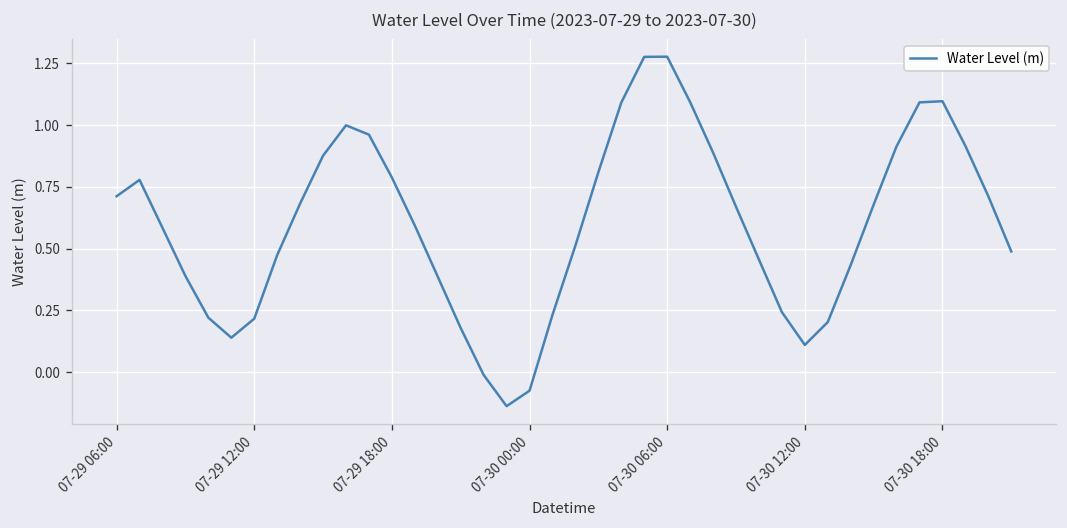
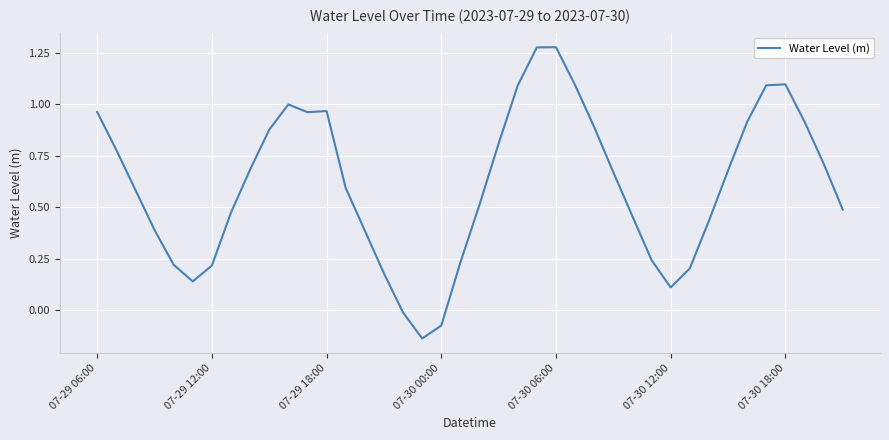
07-29 06:00: 0.71 -> 0.96
07-29 18:00: 0.79 -> 0.97
